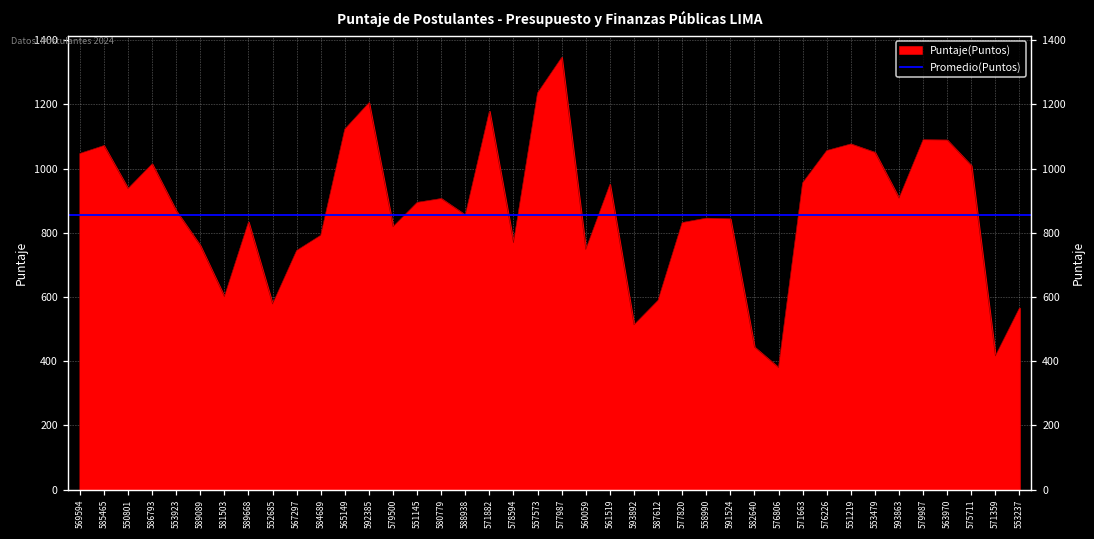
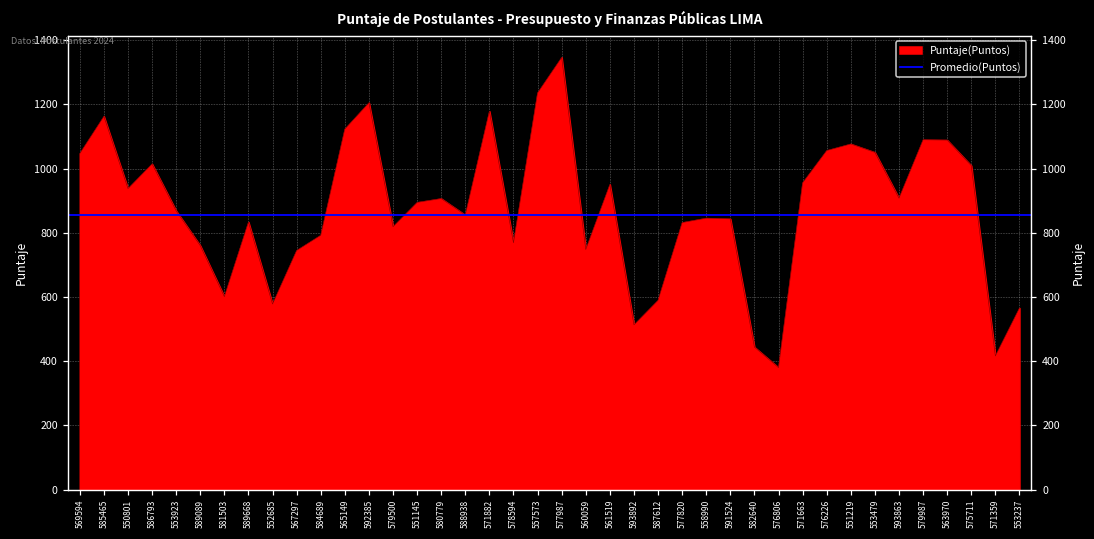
585465: 1070 -> 1160
